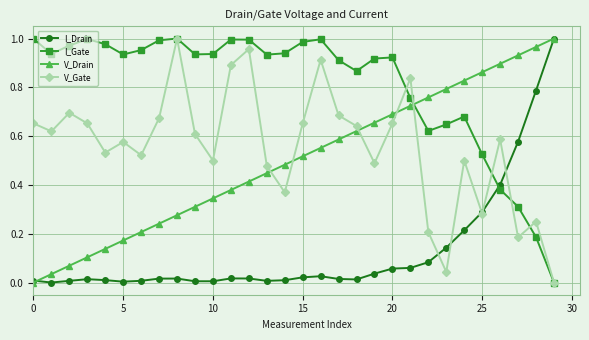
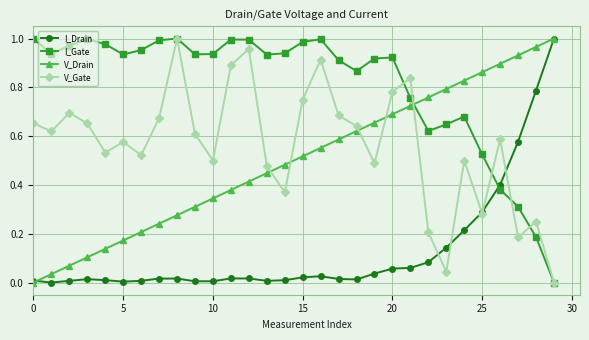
V_Gate, 15: 0.65 -> 0.75
V_Gate, 20: 0.65 -> 0.78
